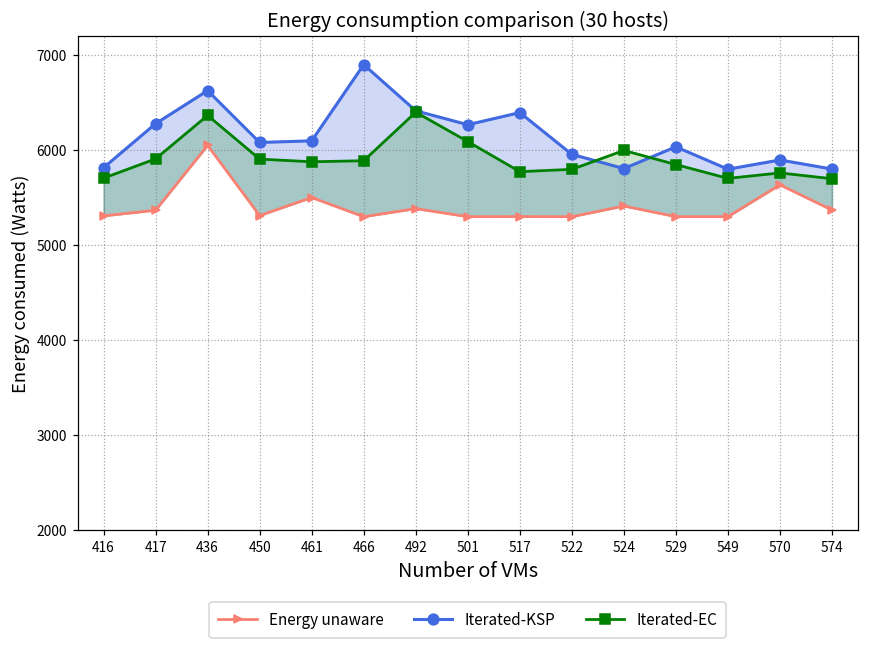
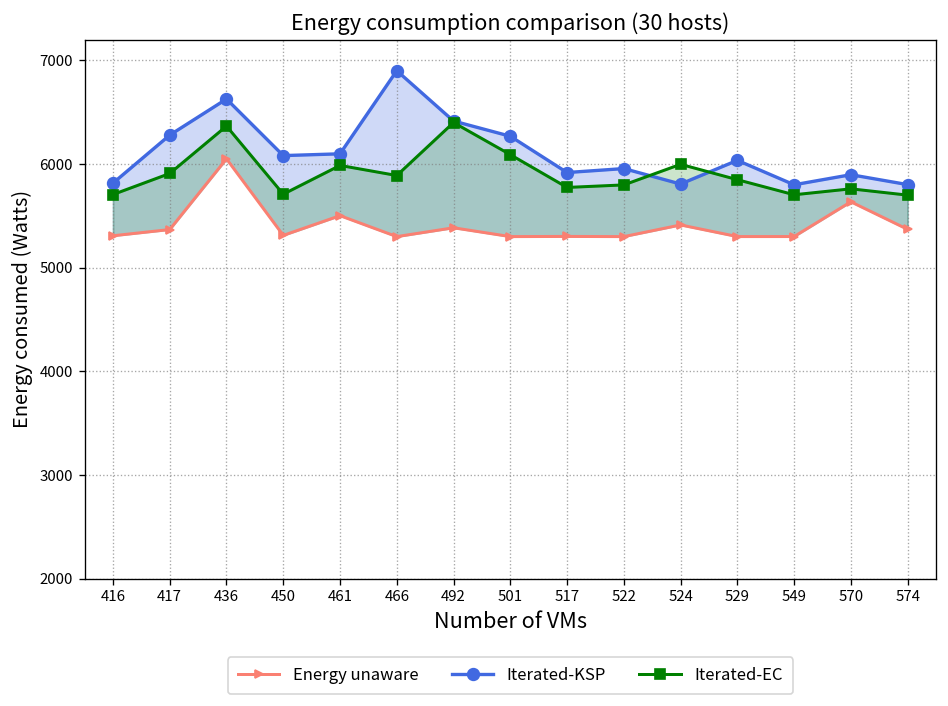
Iterated-EC, 450: 5900 -> 5700
Iterated-EC, 461: 5900 -> 6000
Iterated-KSP, 517: 6400 -> 5900
